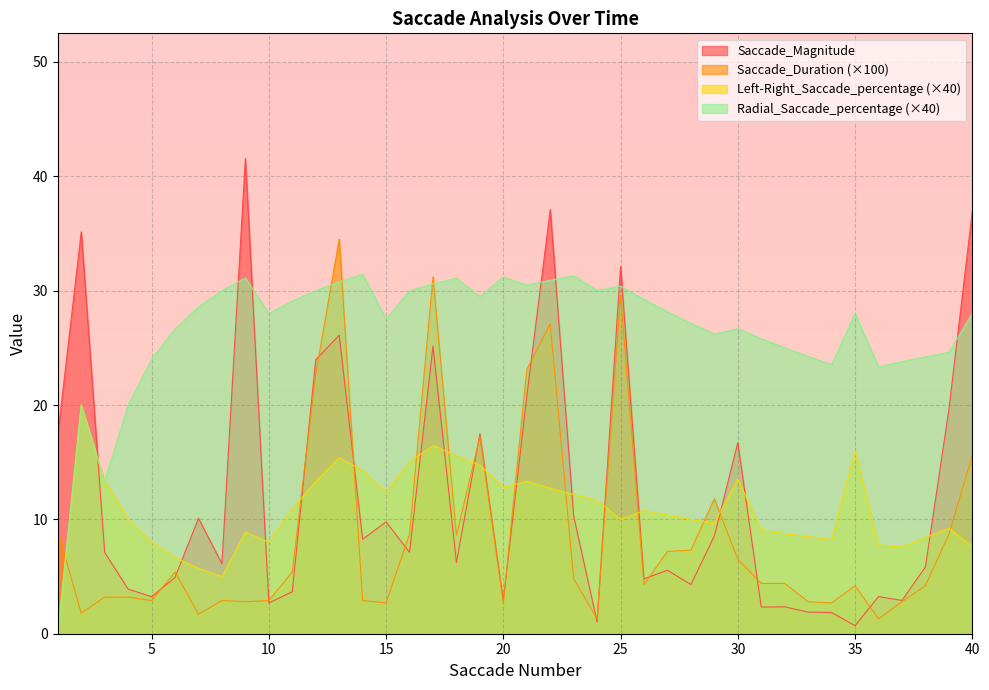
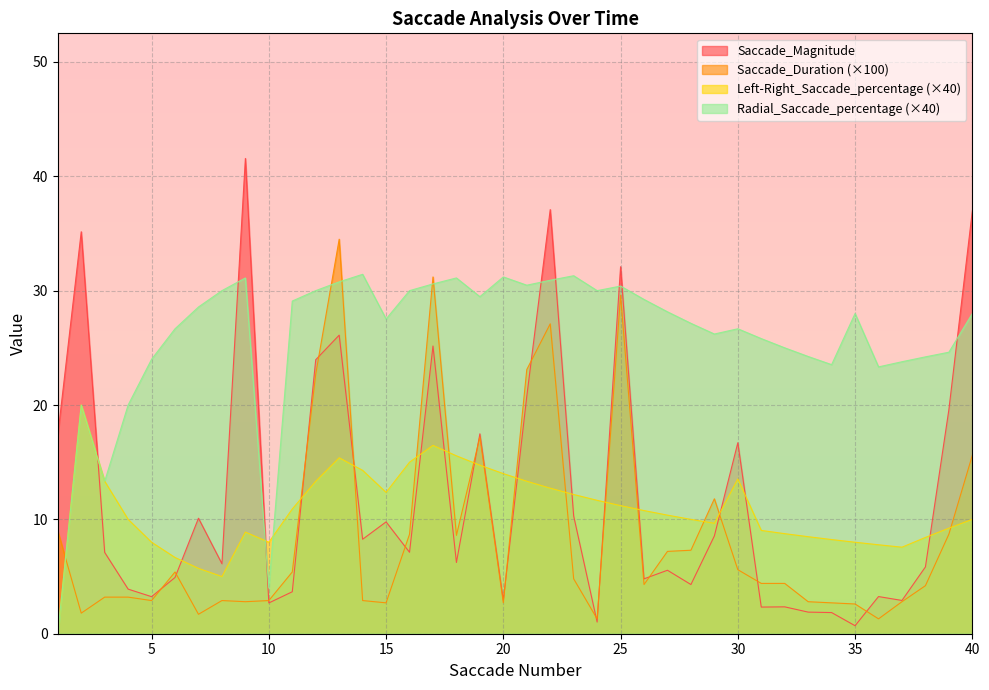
Radial_Saccade_percentage (×40), 10: 28.0 -> 4.0
Left-Right_Saccade_percentage (×40), 20: 12.8 -> 14.0
Left-Right_Saccade_percentage (×40), 25: 10.0 -> 11.2
Saccade_Duration (×100), 30: 6.5 -> 5.6
Saccade_Duration (×100), 35: 4.2 -> 2.6
Left-Right_Saccade_percentage (×40), 35: 16.0 -> 8.0
Left-Right_Saccade_percentage (×40), 40: 7.6 -> 10.0
